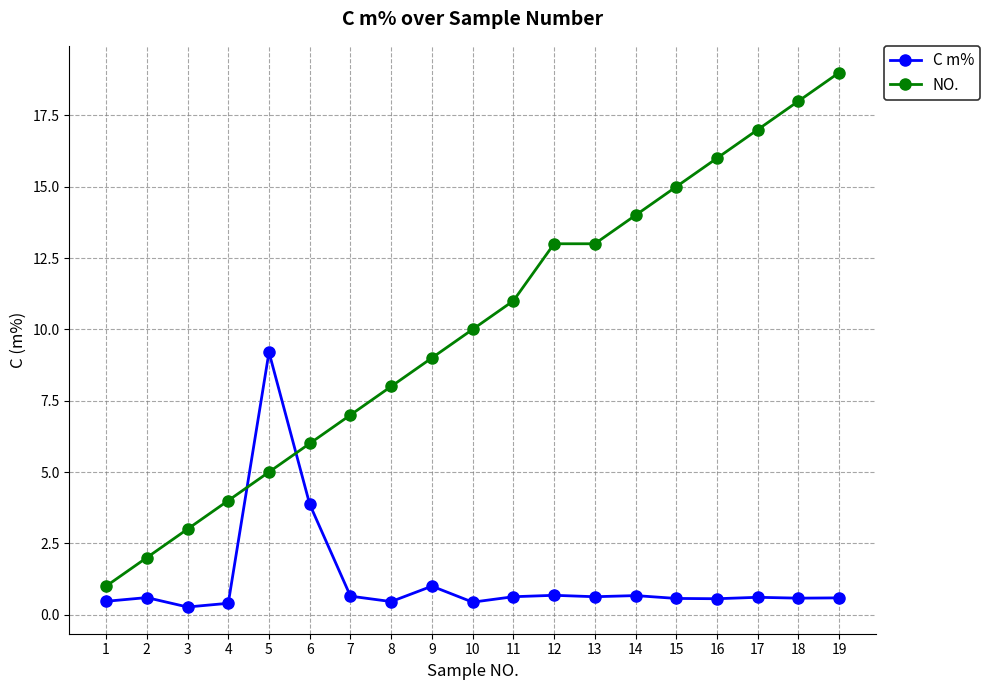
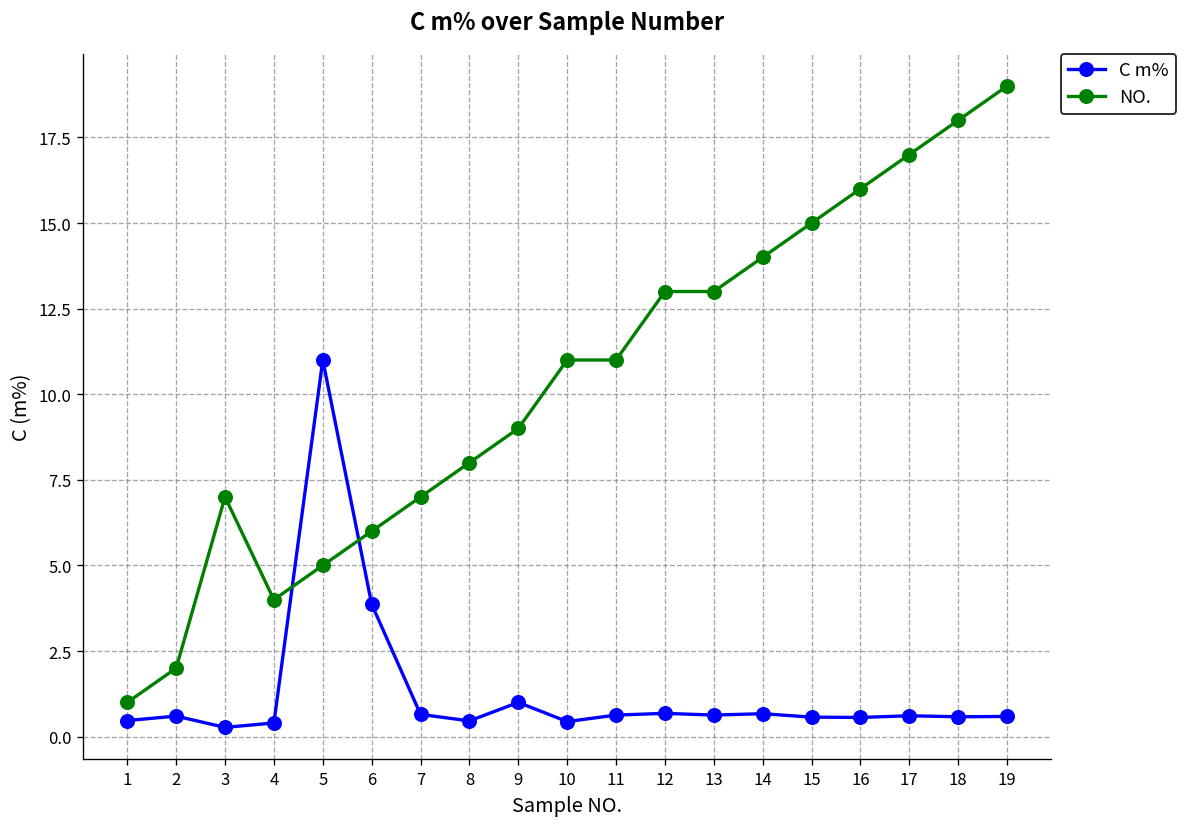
NO., 3: 3 -> 7
C m%, 5: 9.2 -> 11.0
NO., 10: 10 -> 11
